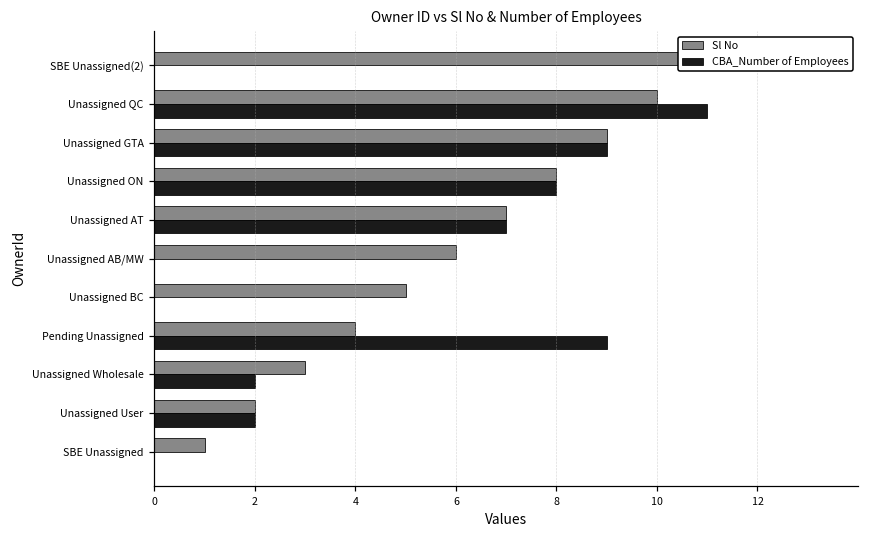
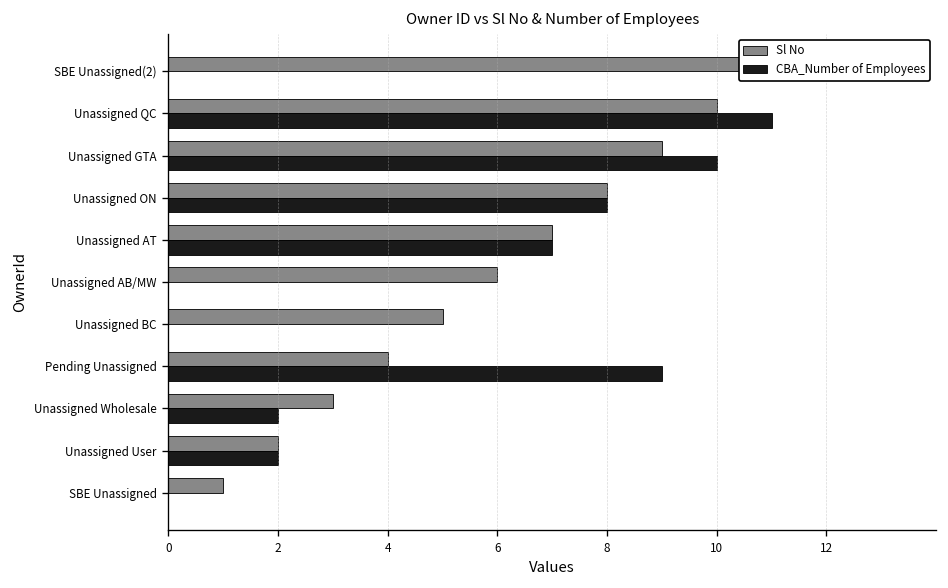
CBA_Number of Employees, Unassigned GTA: 9 -> 10
